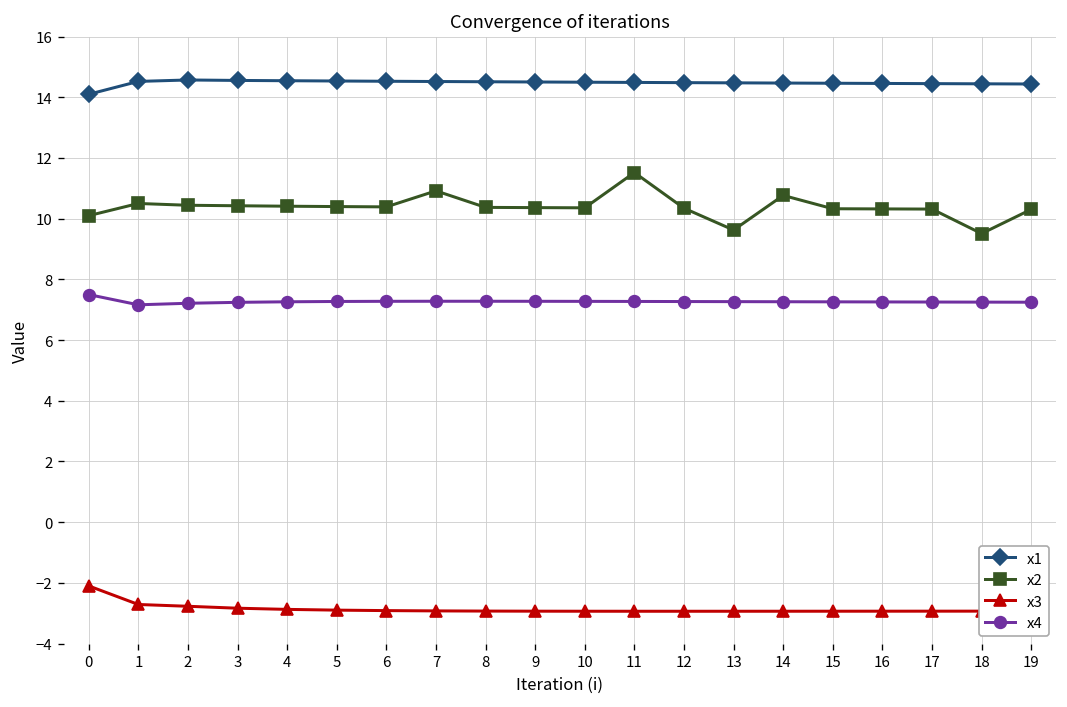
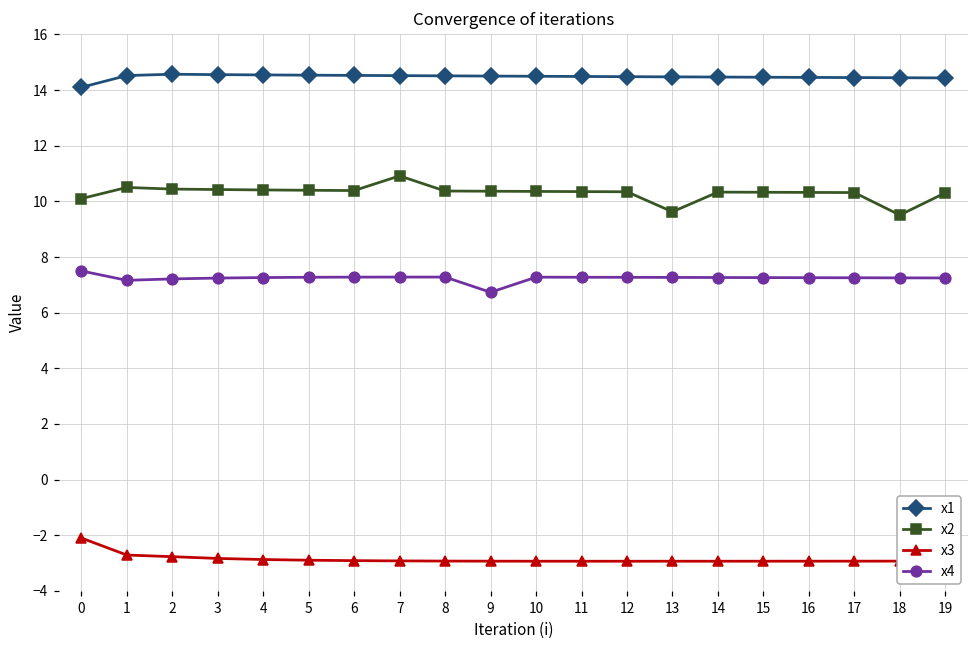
x4, 9: 7.3 -> 6.7
x2, 11: 11.5 -> 10.4
x2, 14: 10.8 -> 10.3
